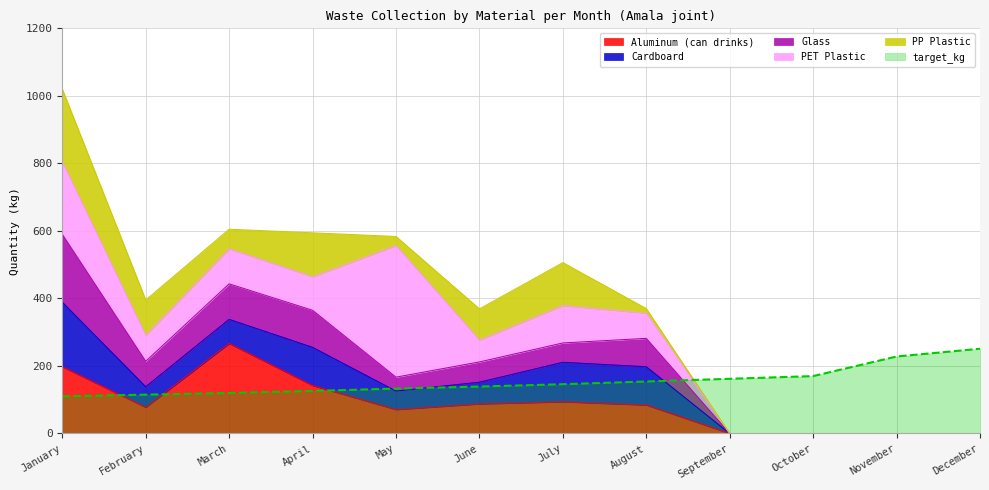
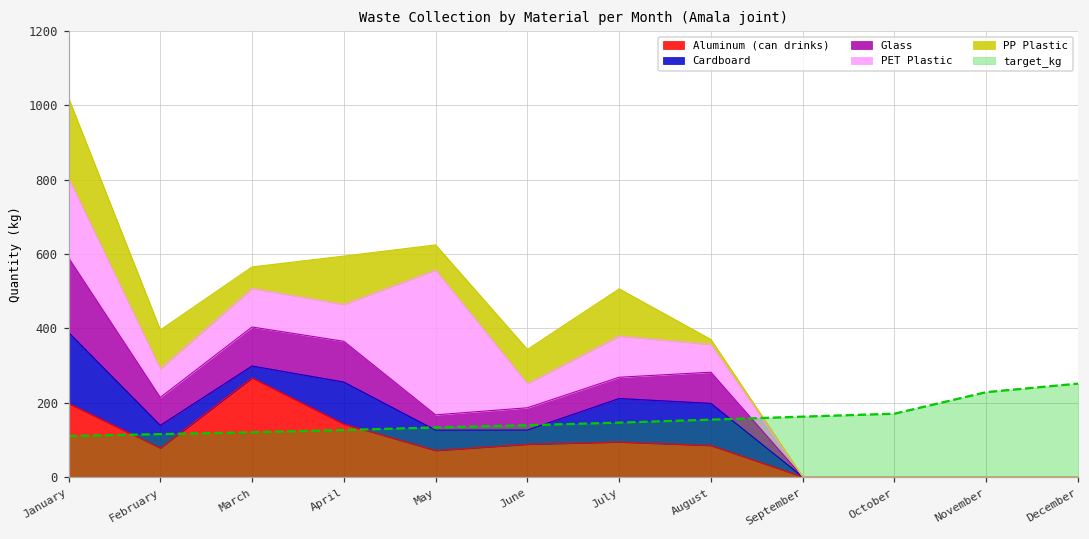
Cardboard, March: 70 -> 30
PP Plastic, May: 30 -> 70
Cardboard, June: 60 -> 40
